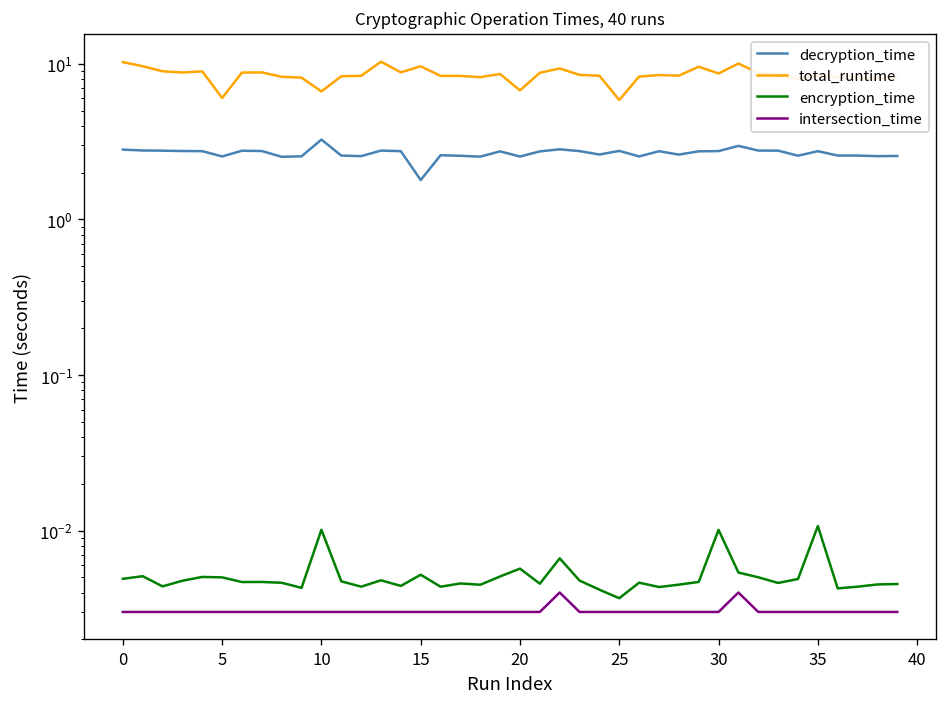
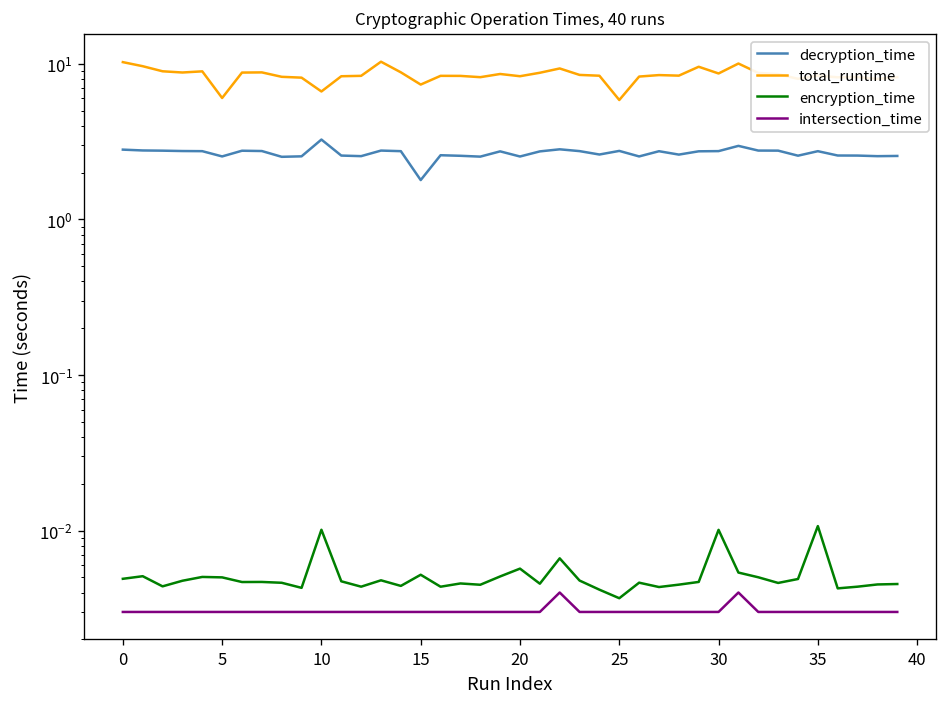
total_runtime, 15: 10 -> 7
total_runtime, 20: 7 -> 8
